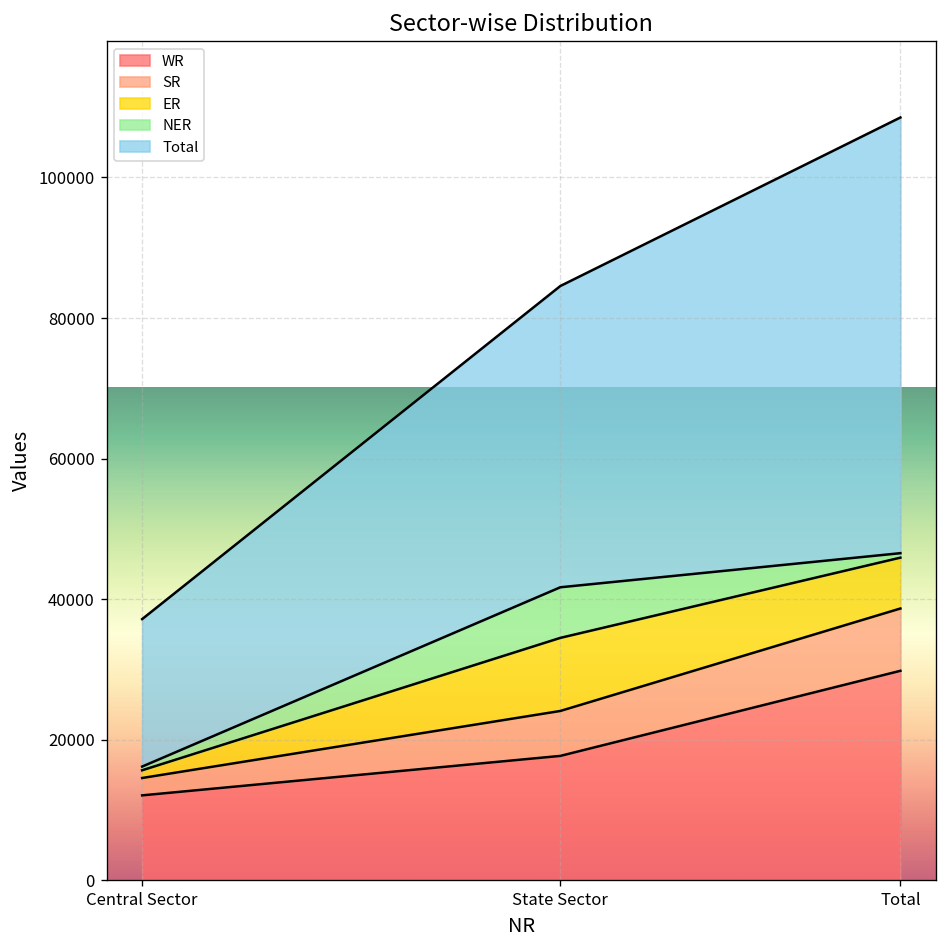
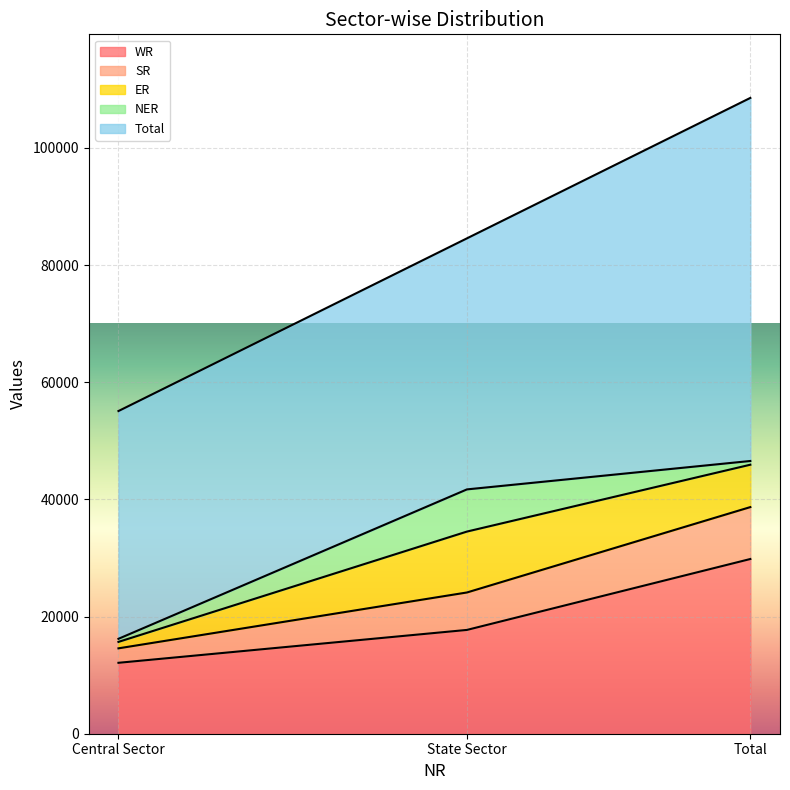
Total, Central Sector: 21000 -> 39000
